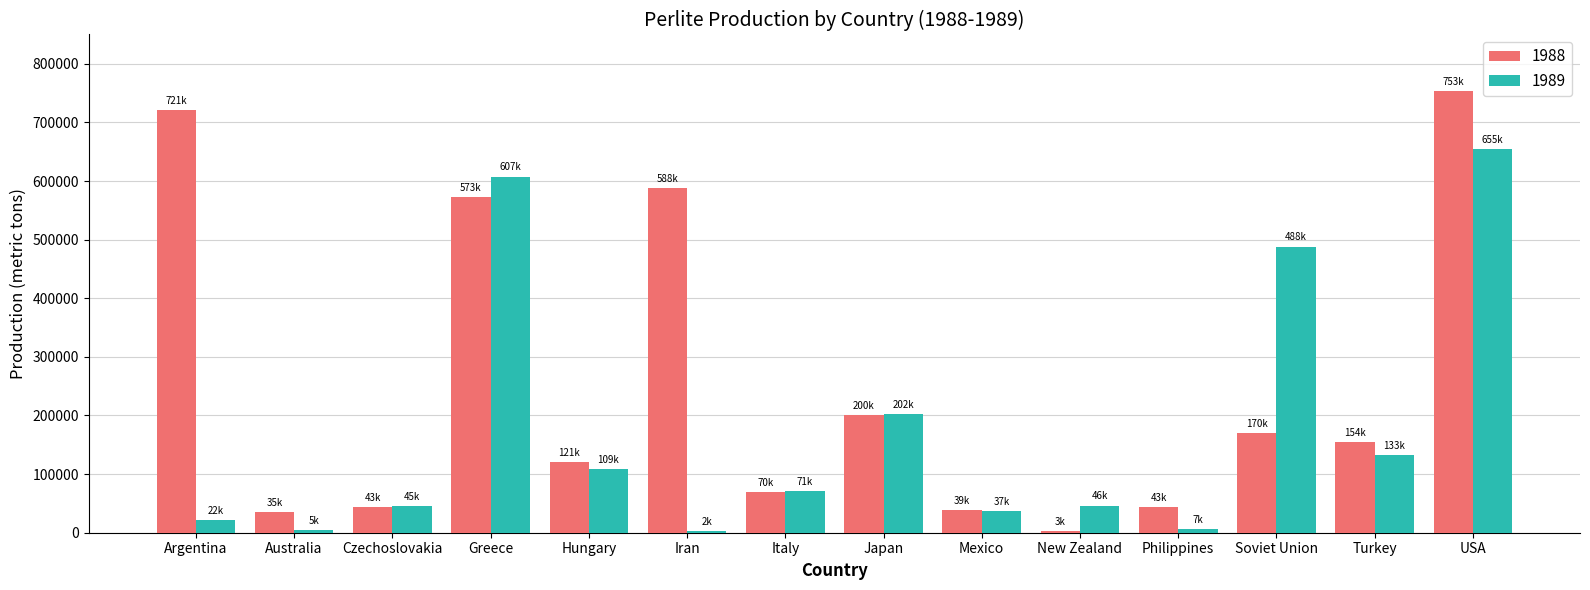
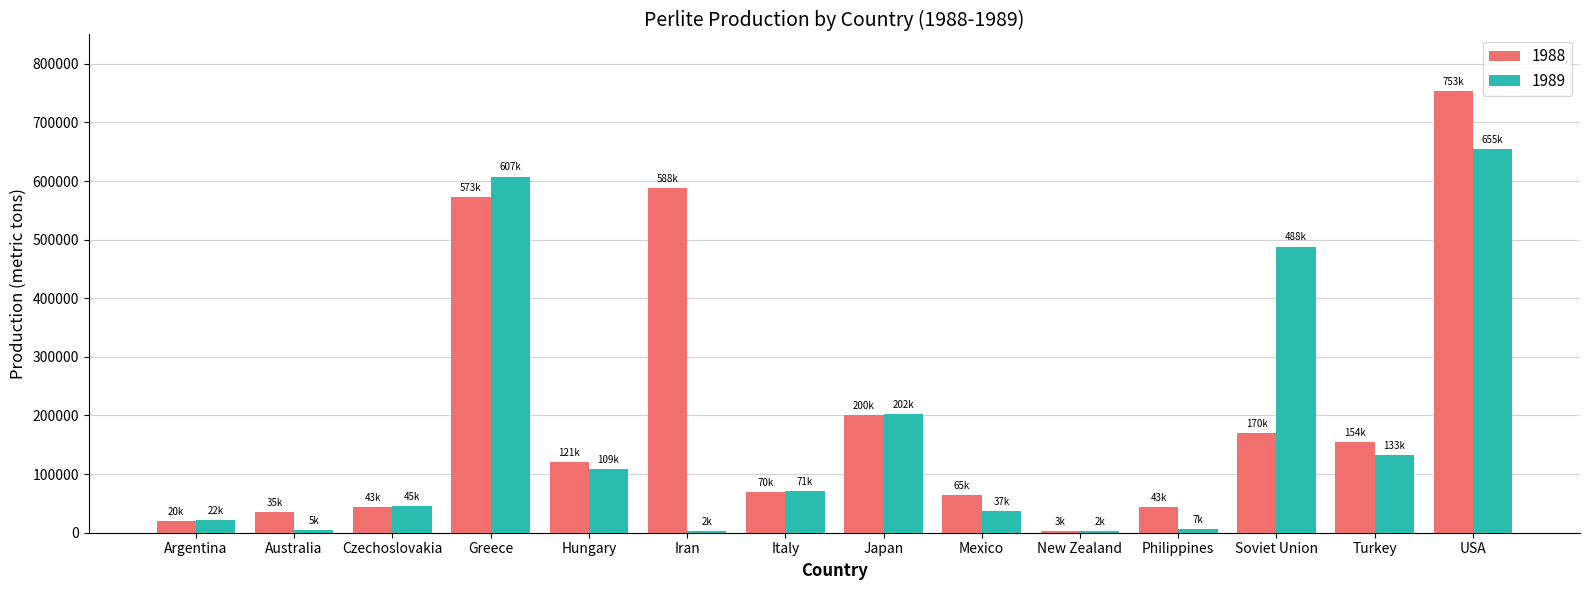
1988, Argentina: 721k -> 20k
1988, Mexico: 39k -> 65k
1989, New Zealand: 46k -> 2k
